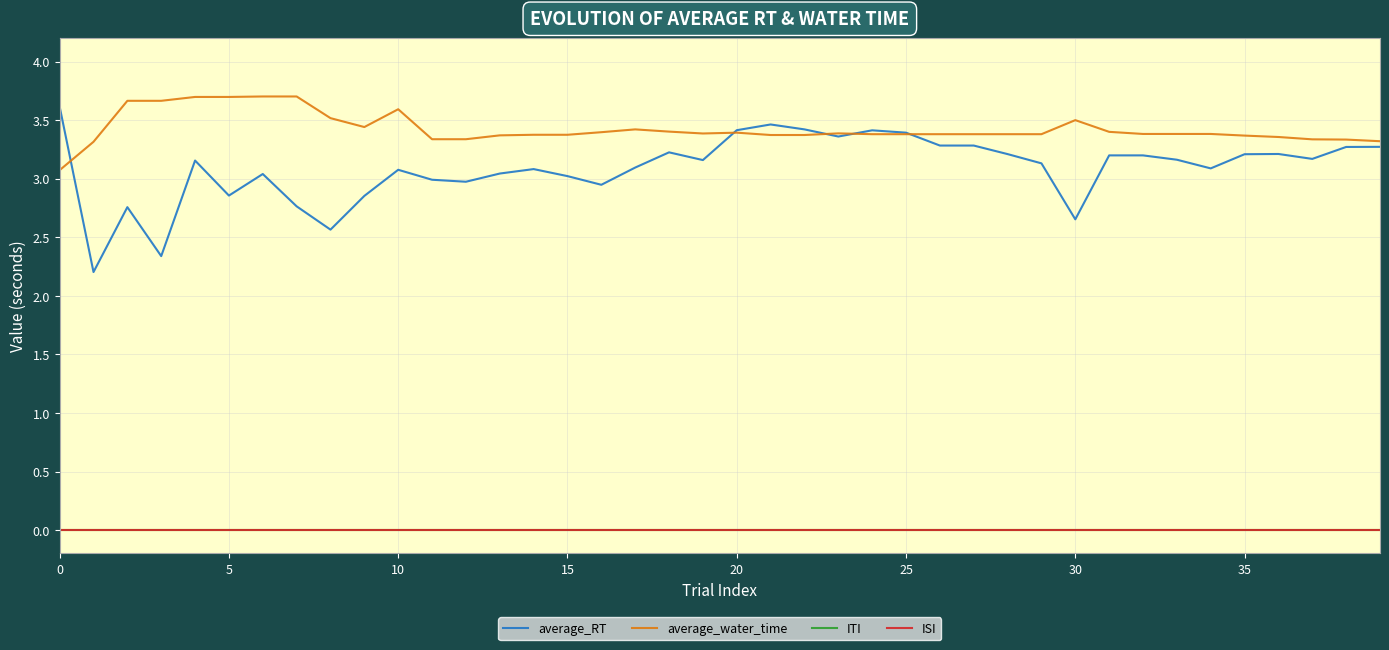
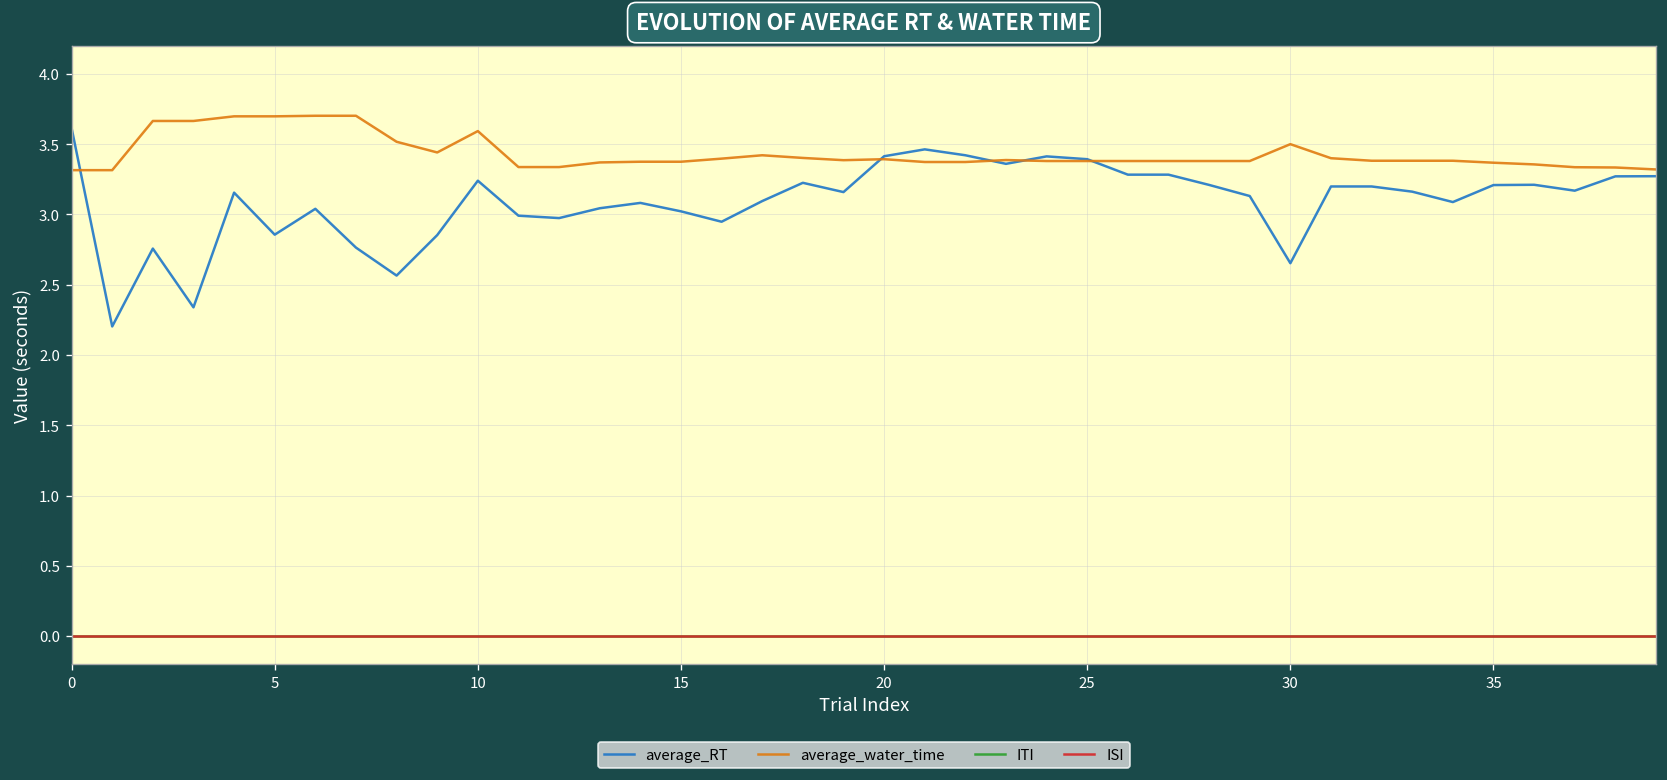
average_water_time, 0: 3.07 -> 3.32
average_RT, 10: 3.08 -> 3.24
